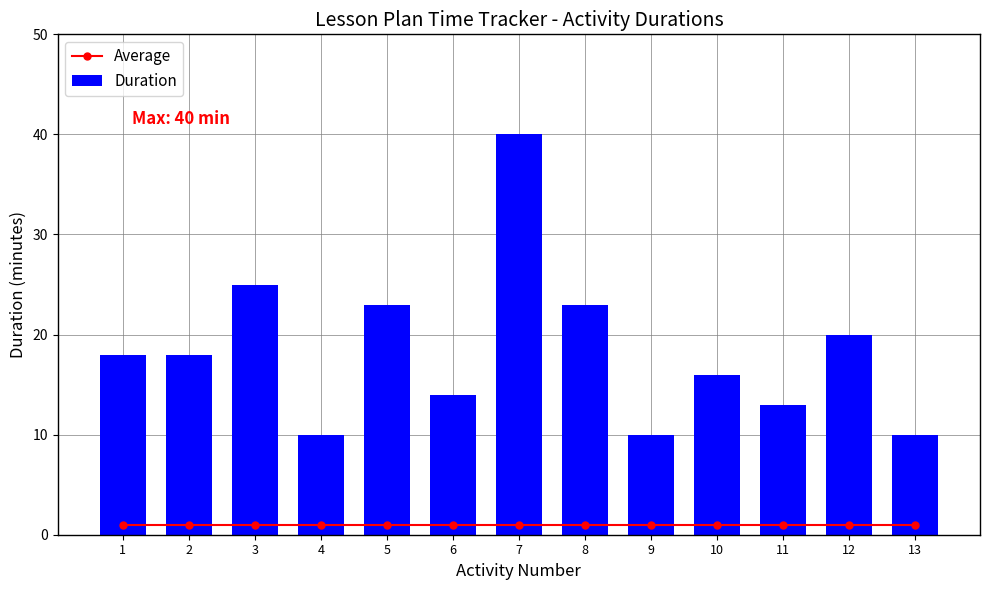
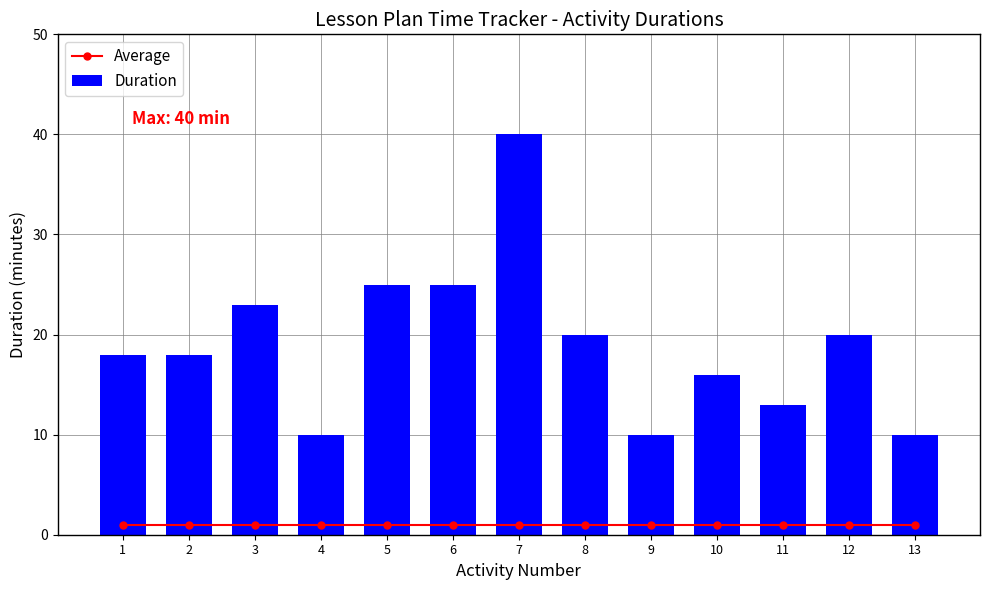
Duration, 3: 25 -> 23
Duration, 5: 23 -> 25
Duration, 6: 14 -> 25
Duration, 8: 23 -> 20
